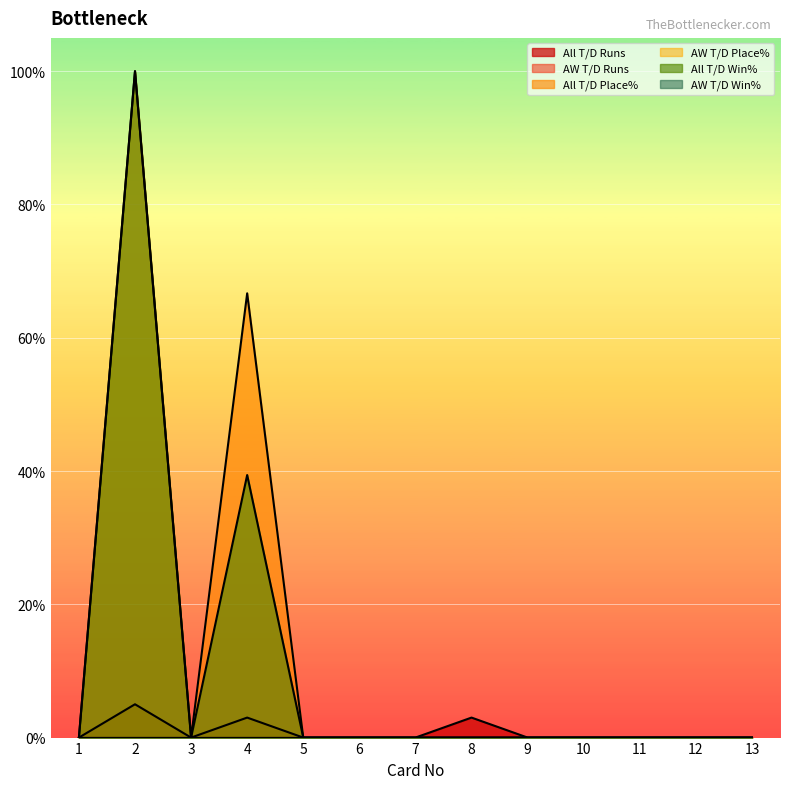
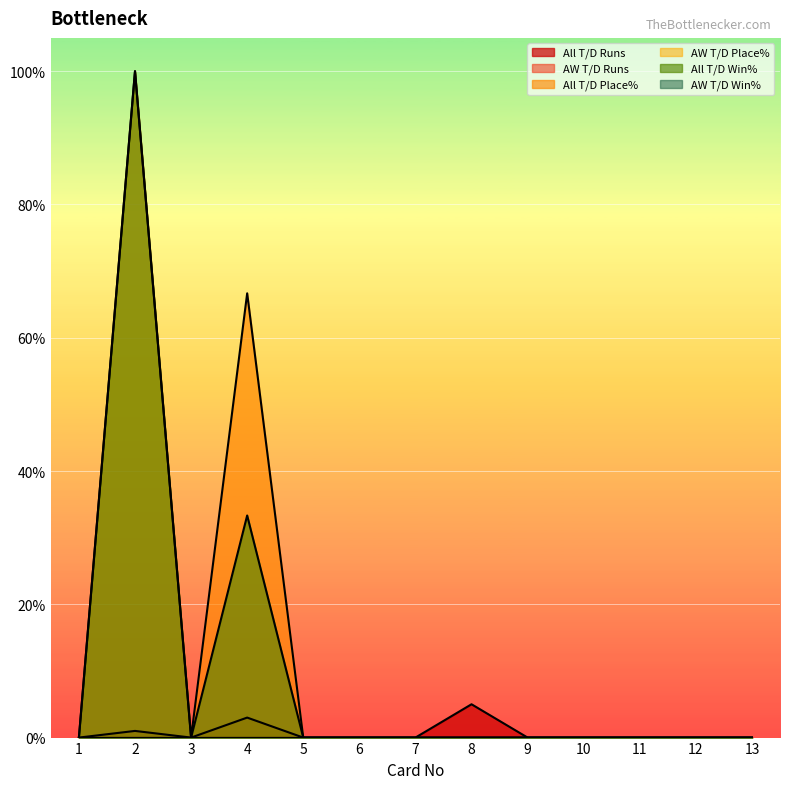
All T/D Runs, 2: 5% -> 1%
All T/D Win%, 4: 39% -> 33%
All T/D Runs, 8: 3% -> 5%
